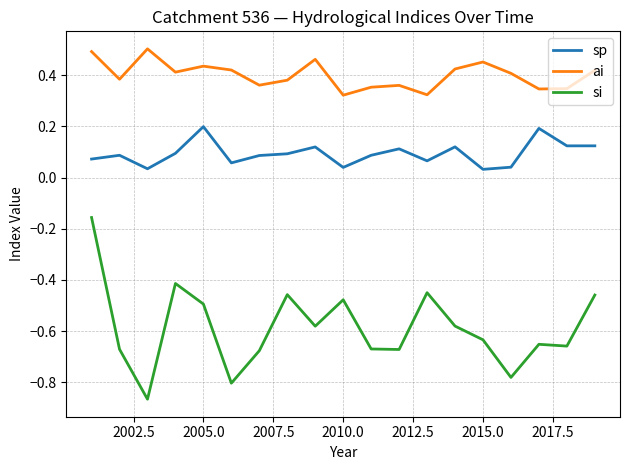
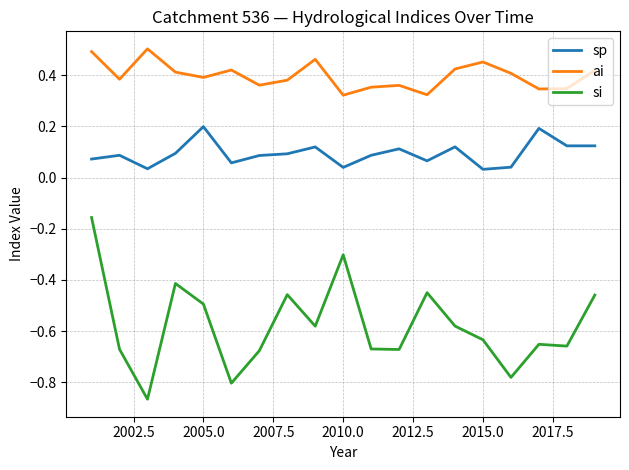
ai, 2005.0: 0.44 -> 0.39
si, 2010.0: -0.48 -> -0.30
